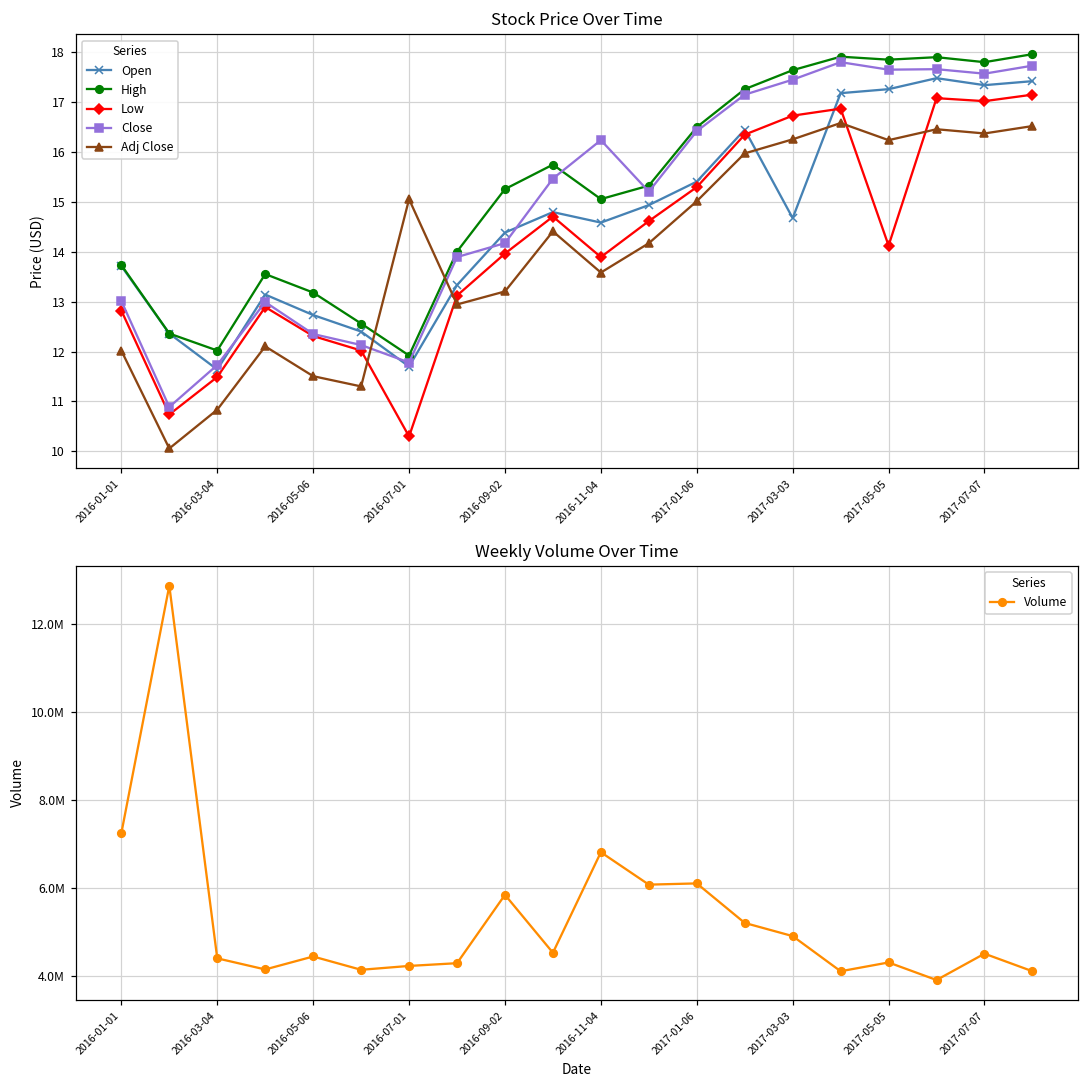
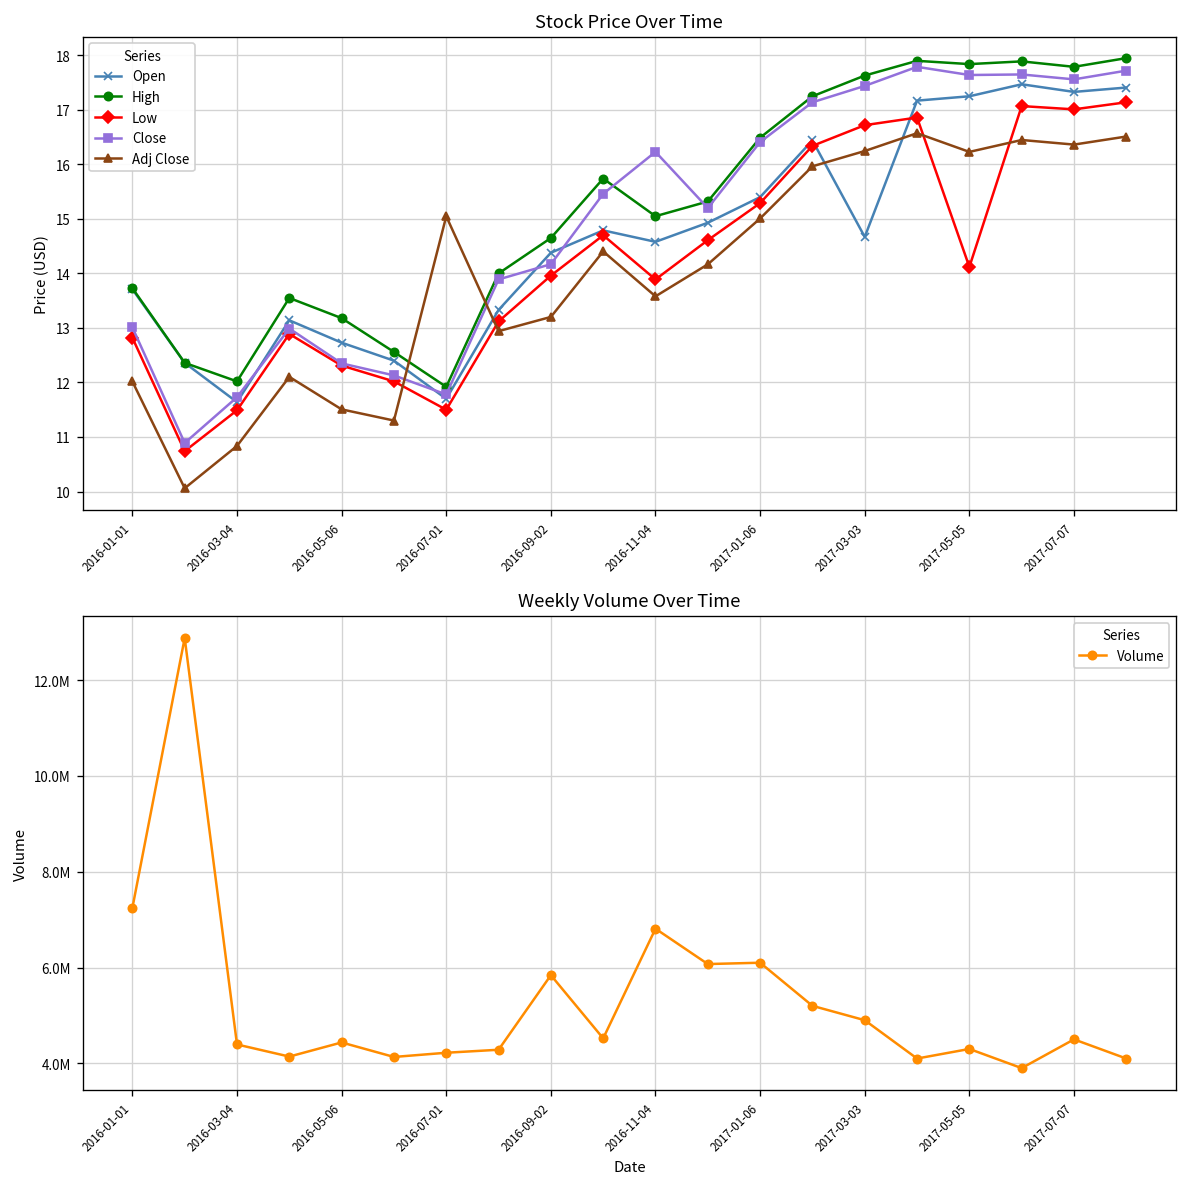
Stock Price Over Time, Low, 2016-07-01: 10.3 -> 11.5
Stock Price Over Time, High, 2016-09-02: 15.3 -> 14.7
